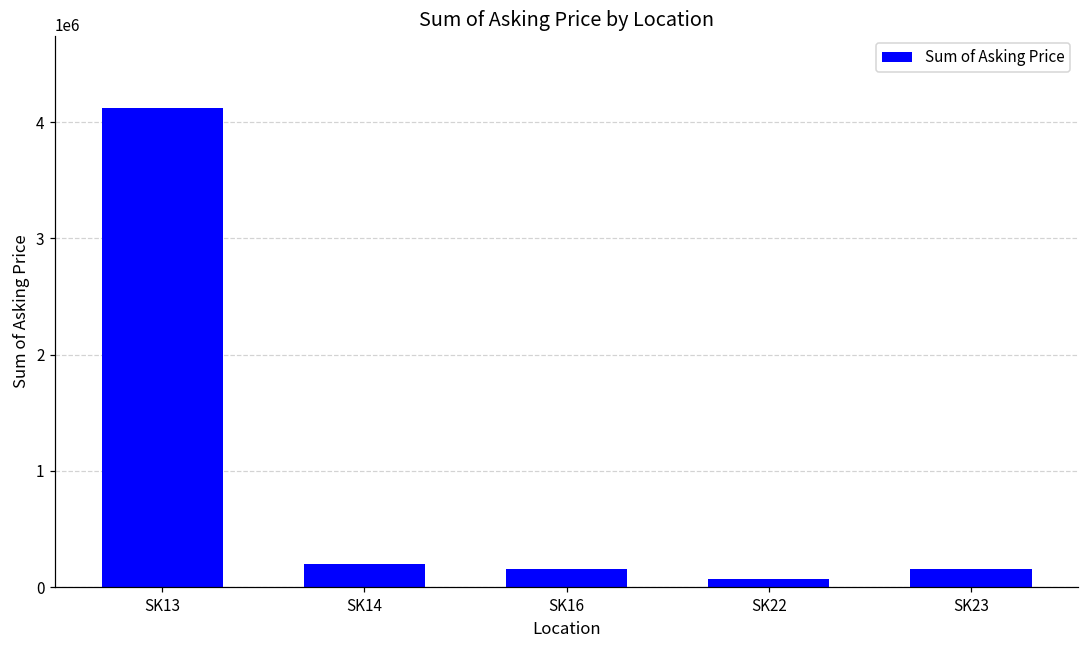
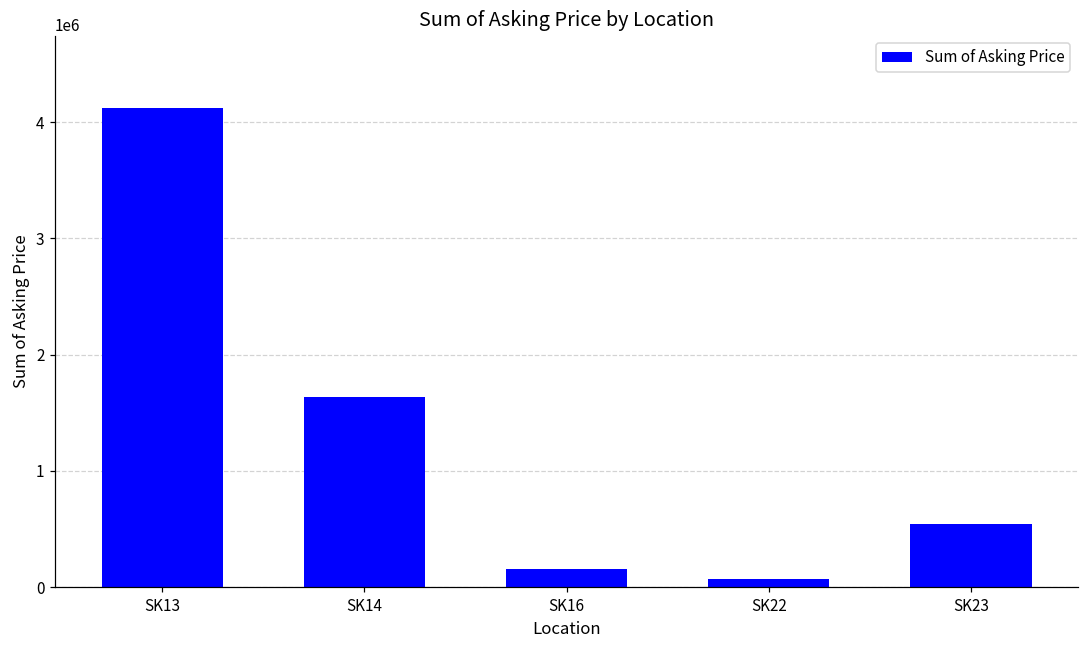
SK14: 200000 -> 1640000
SK23: 160000 -> 540000
